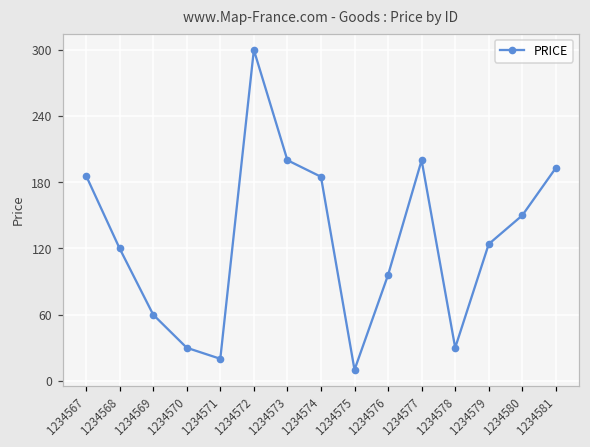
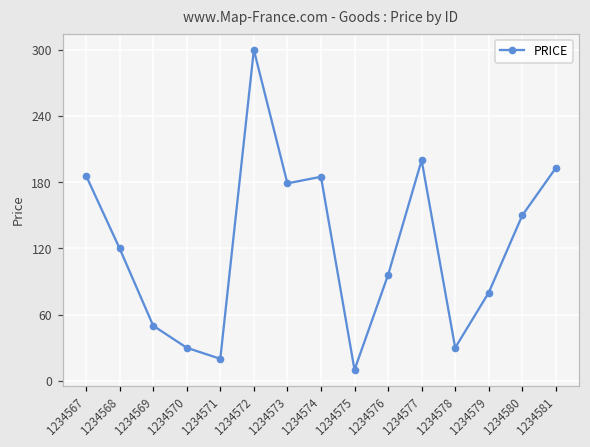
1234569: 60 -> 50
1234573: 200 -> 179
1234579: 124 -> 80
